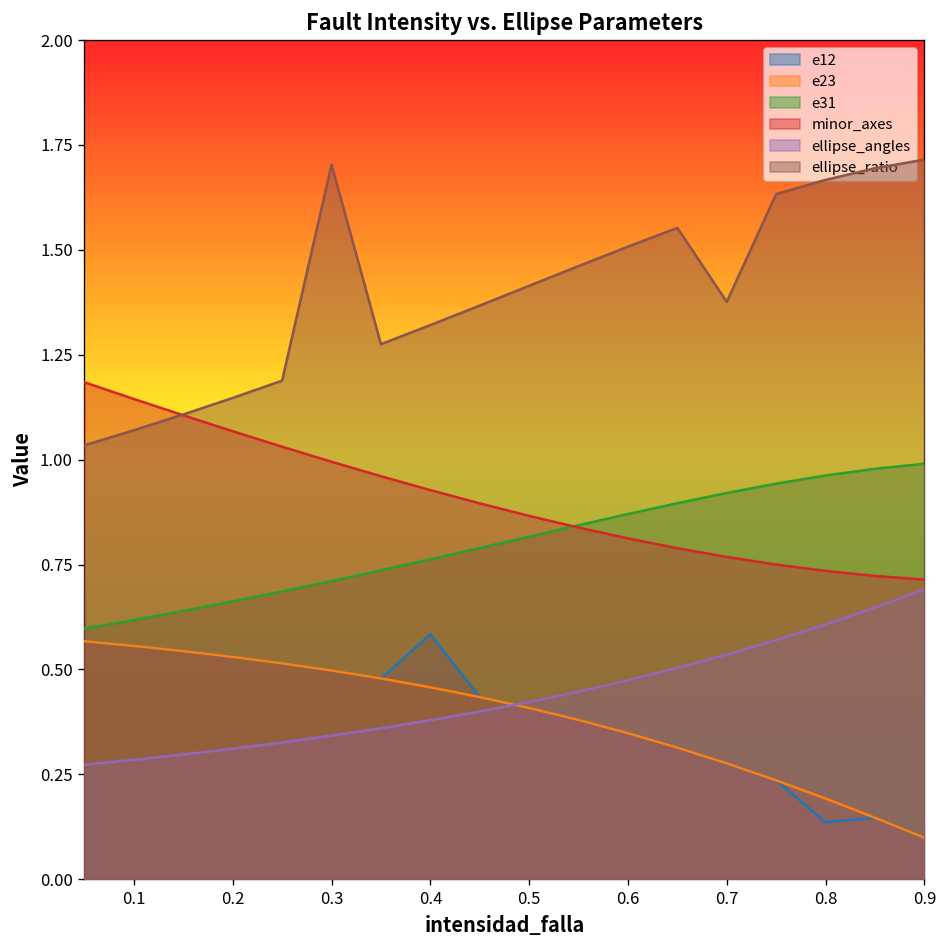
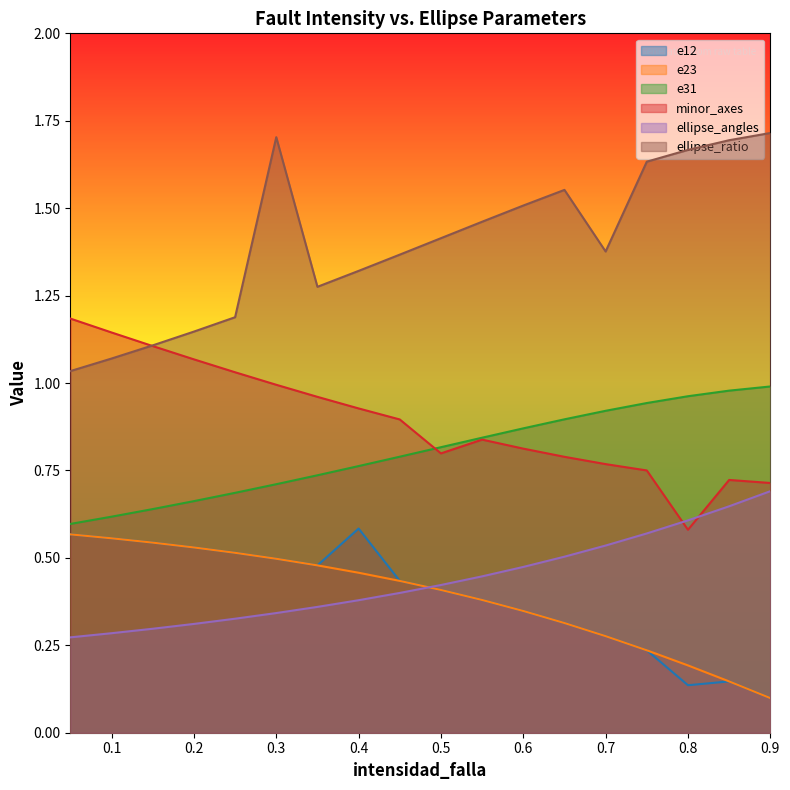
minor_axes, 0.5: 0.87 -> 0.80
minor_axes, 0.8: 0.73 -> 0.58
